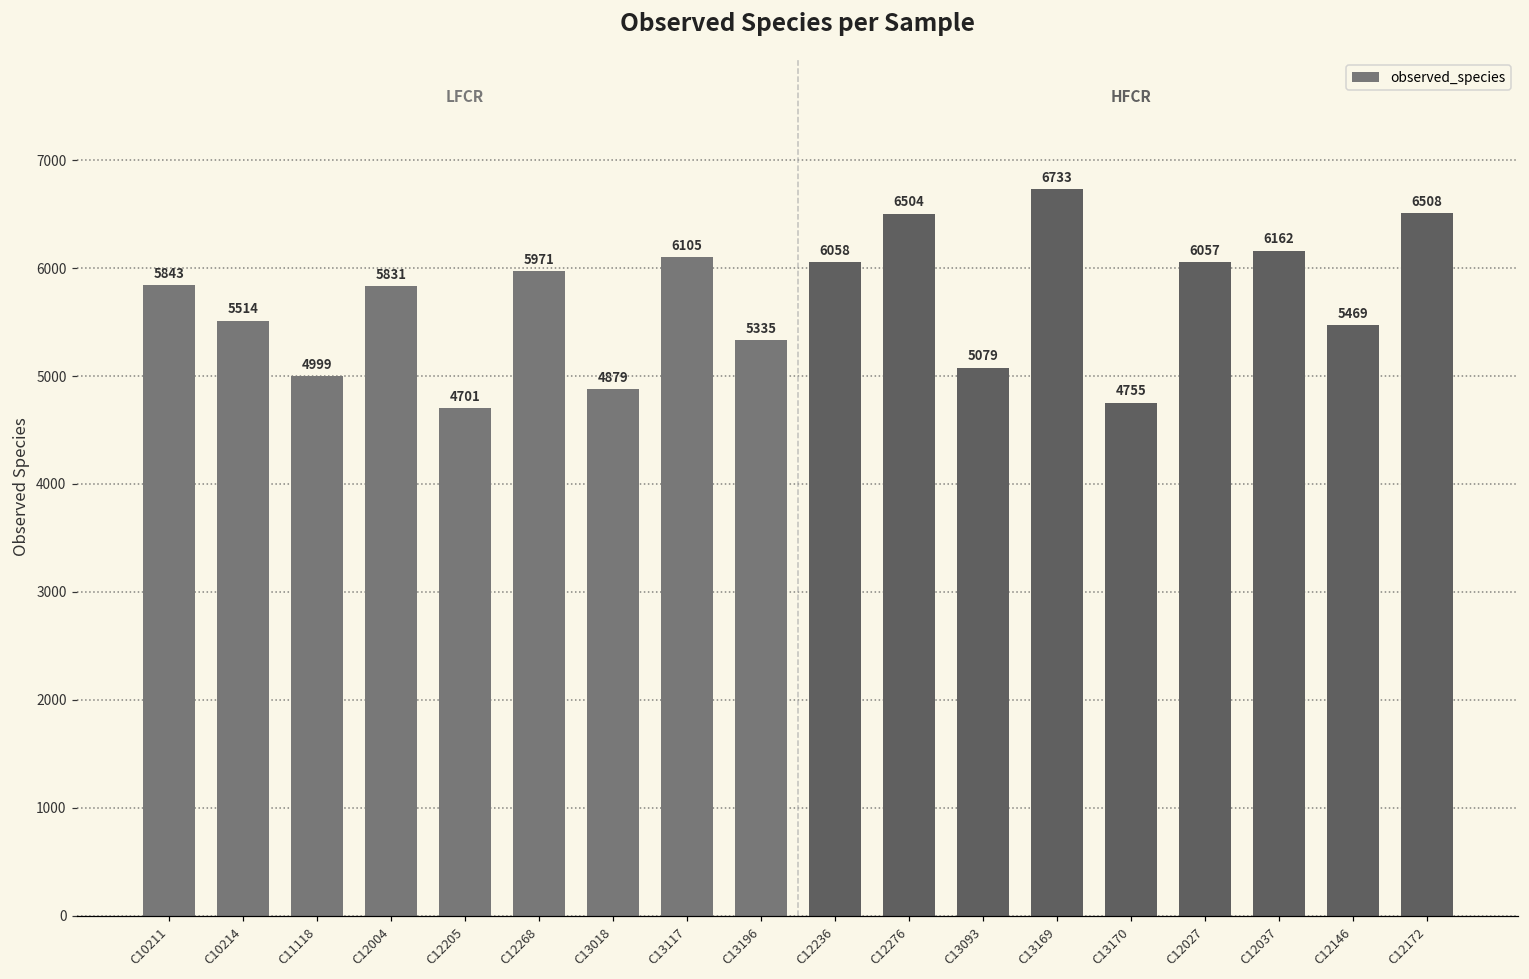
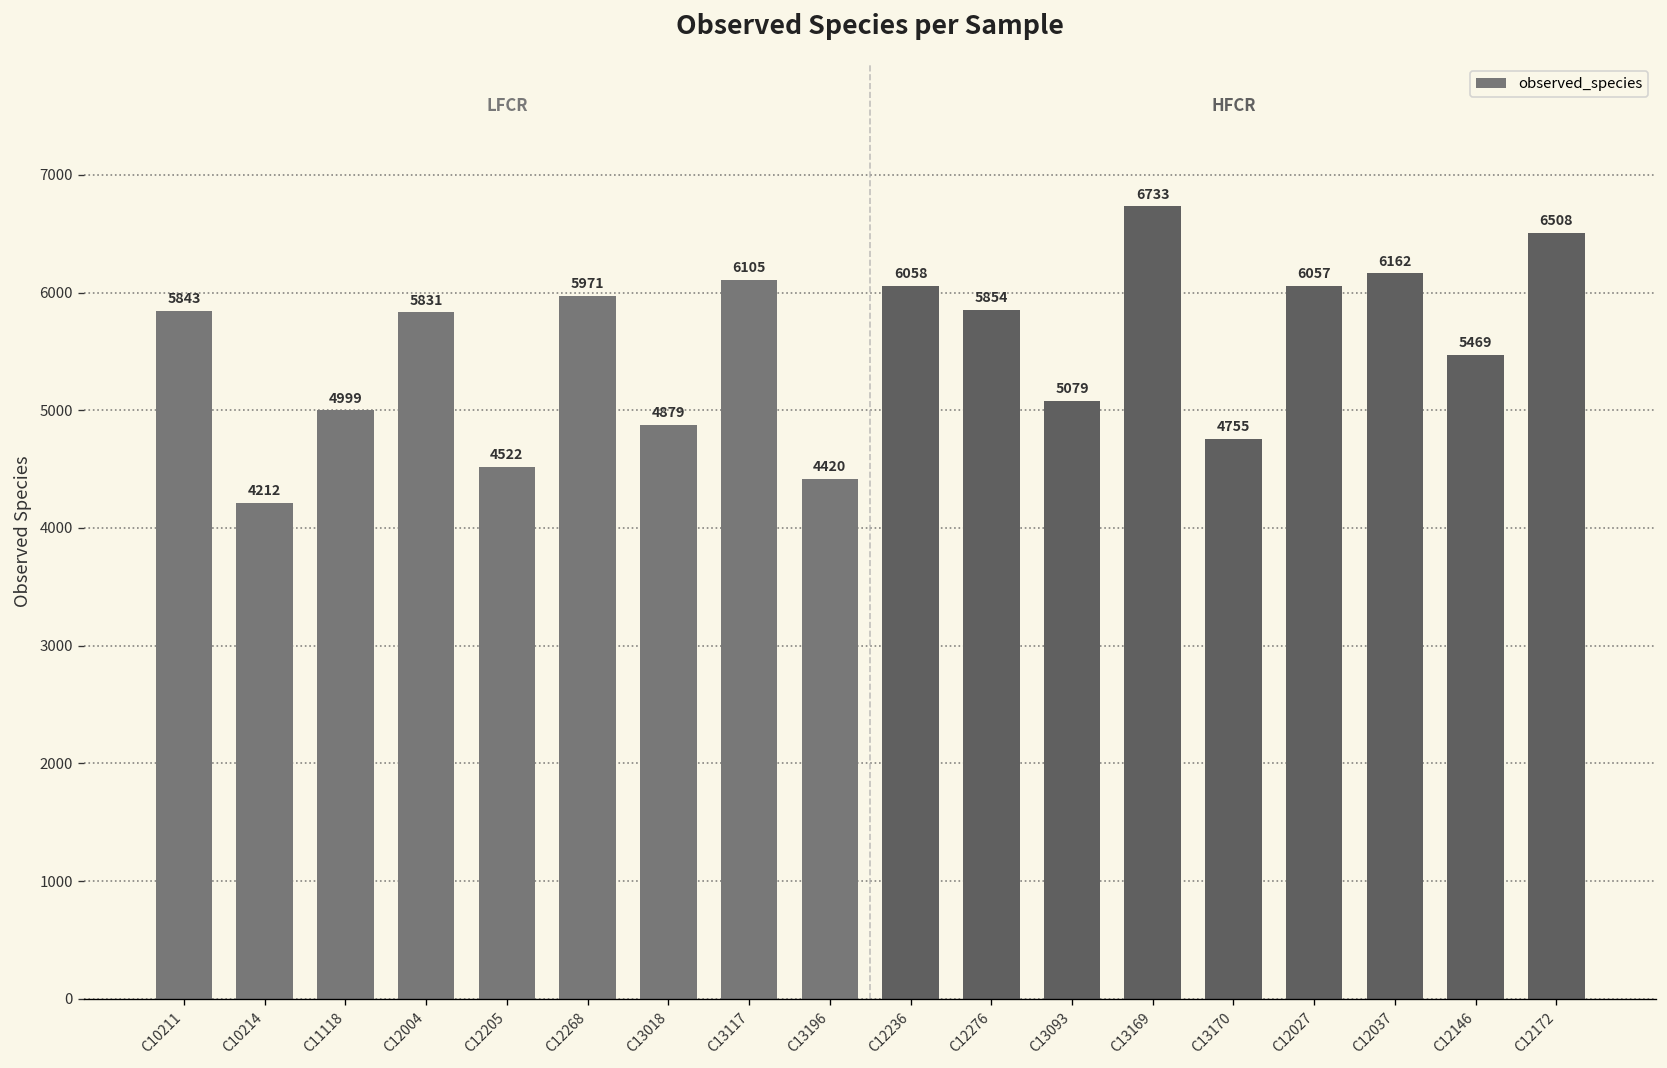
C10214: 5514 -> 4212
C12205: 4701 -> 4522
C13196: 5335 -> 4420
C12276: 6504 -> 5854
